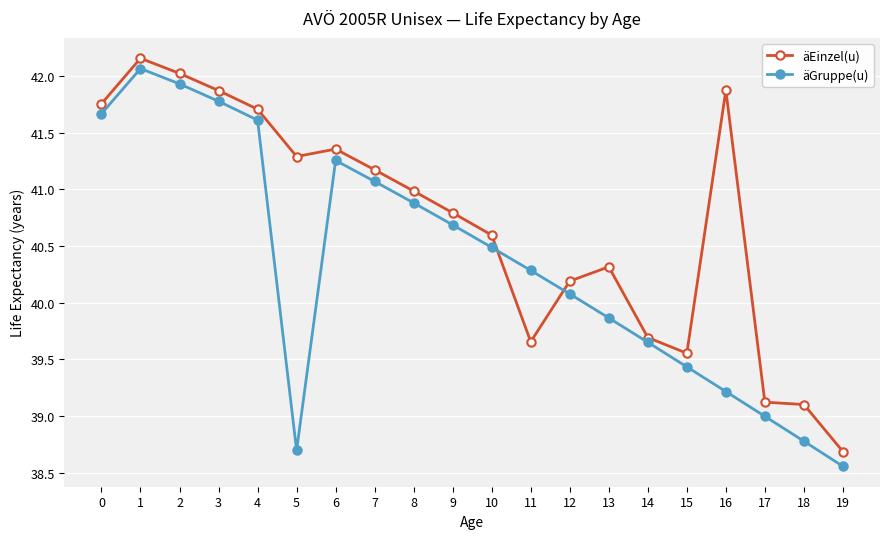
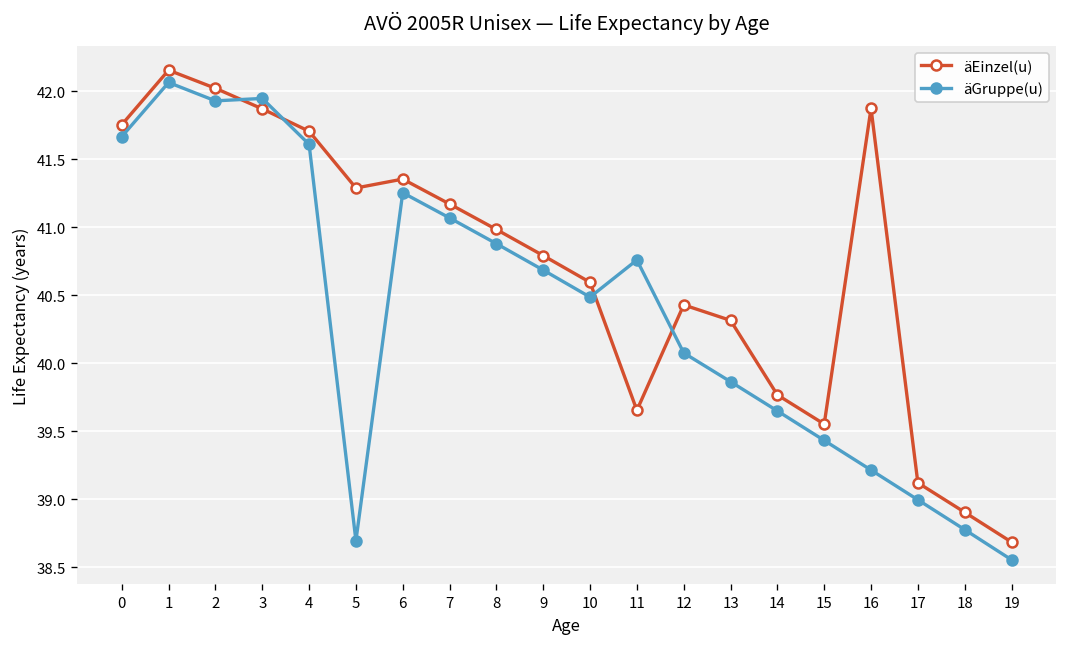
äGruppe(u), 3: 41.78 -> 41.95
äGruppe(u), 11: 40.28 -> 40.76
äEinzel(u), 12: 40.19 -> 40.43
äEinzel(u), 14: 39.69 -> 39.77
äEinzel(u), 18: 39.10 -> 38.91
